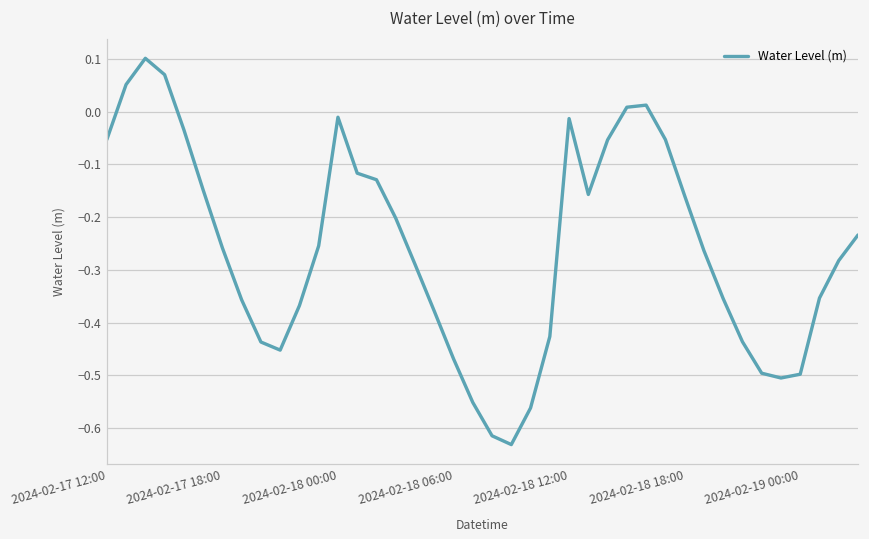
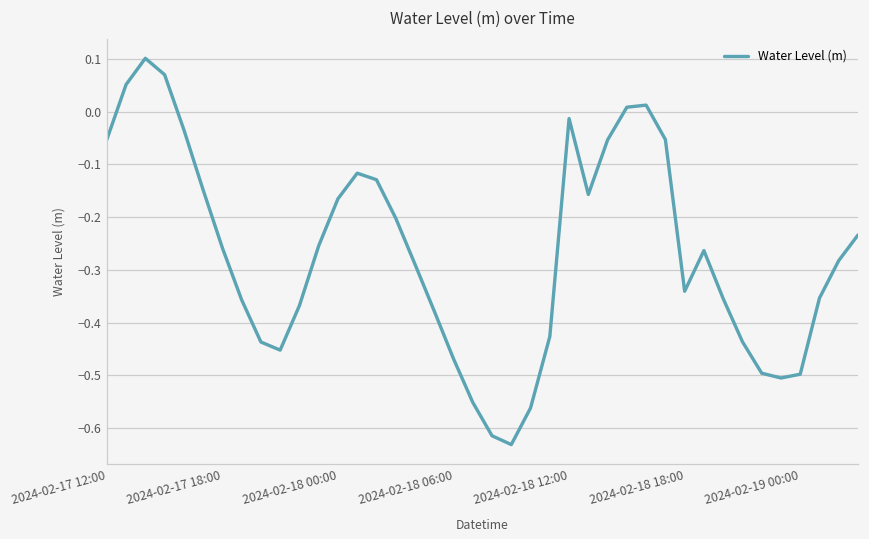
2024-02-18 00:00: -0.01 -> -0.17
2024-02-18 18:00: -0.16 -> -0.34
